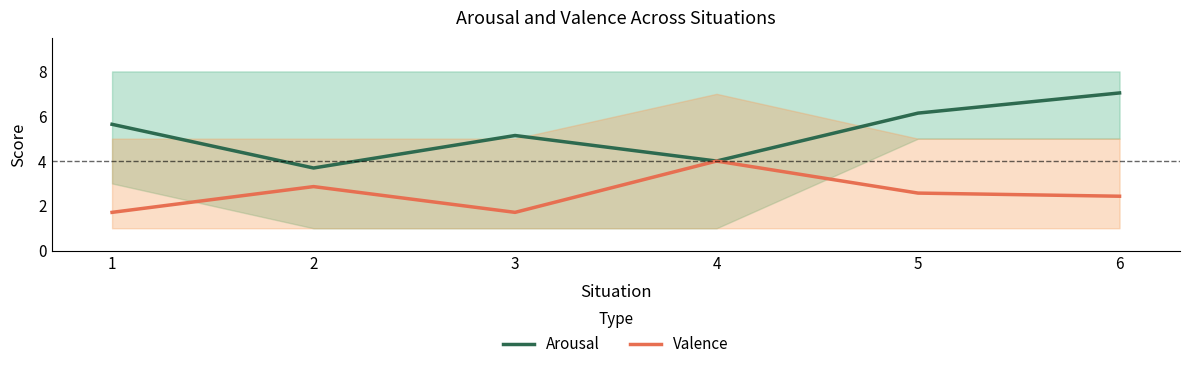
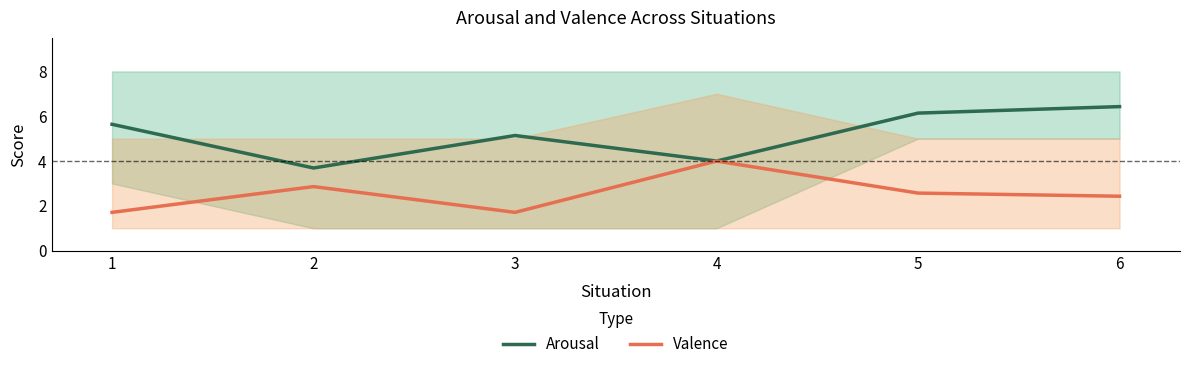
Arousal, 6: 7.0 -> 6.4
